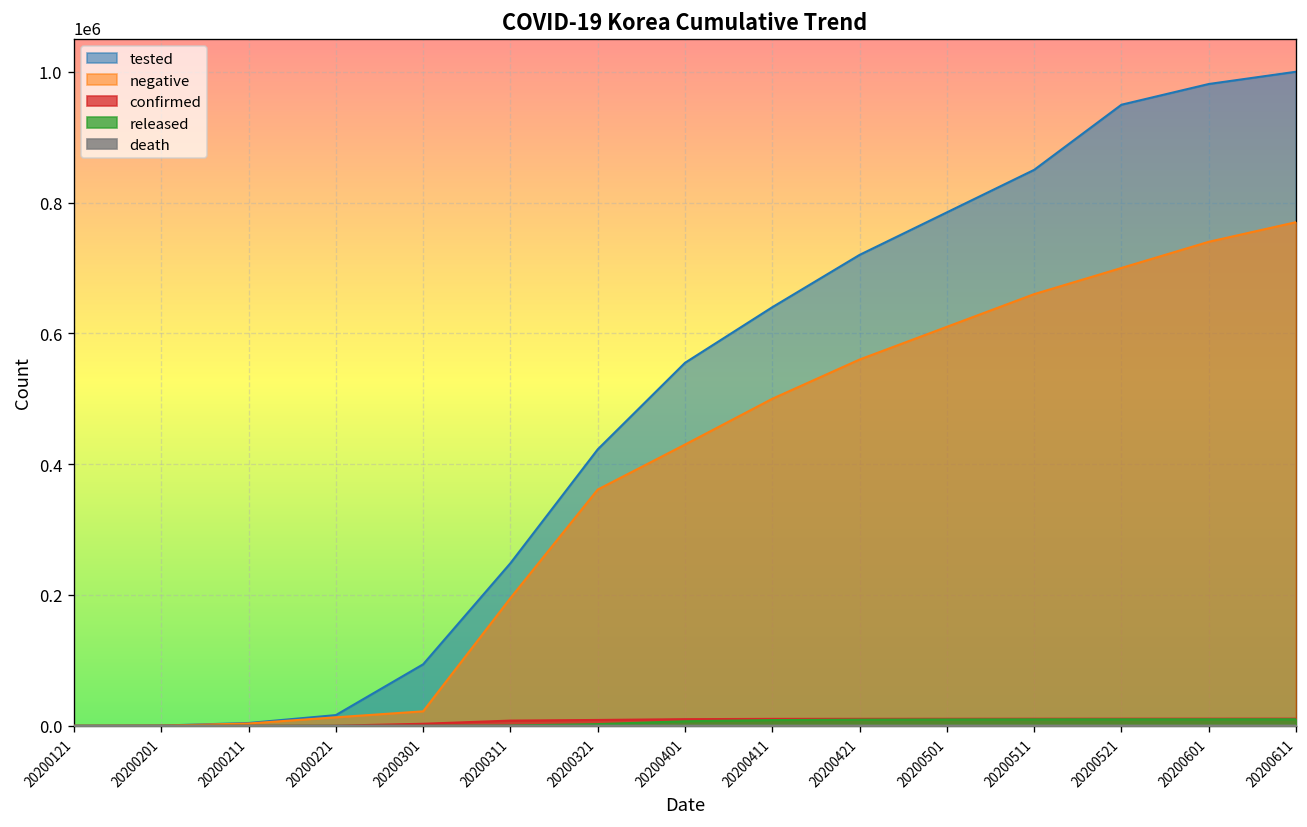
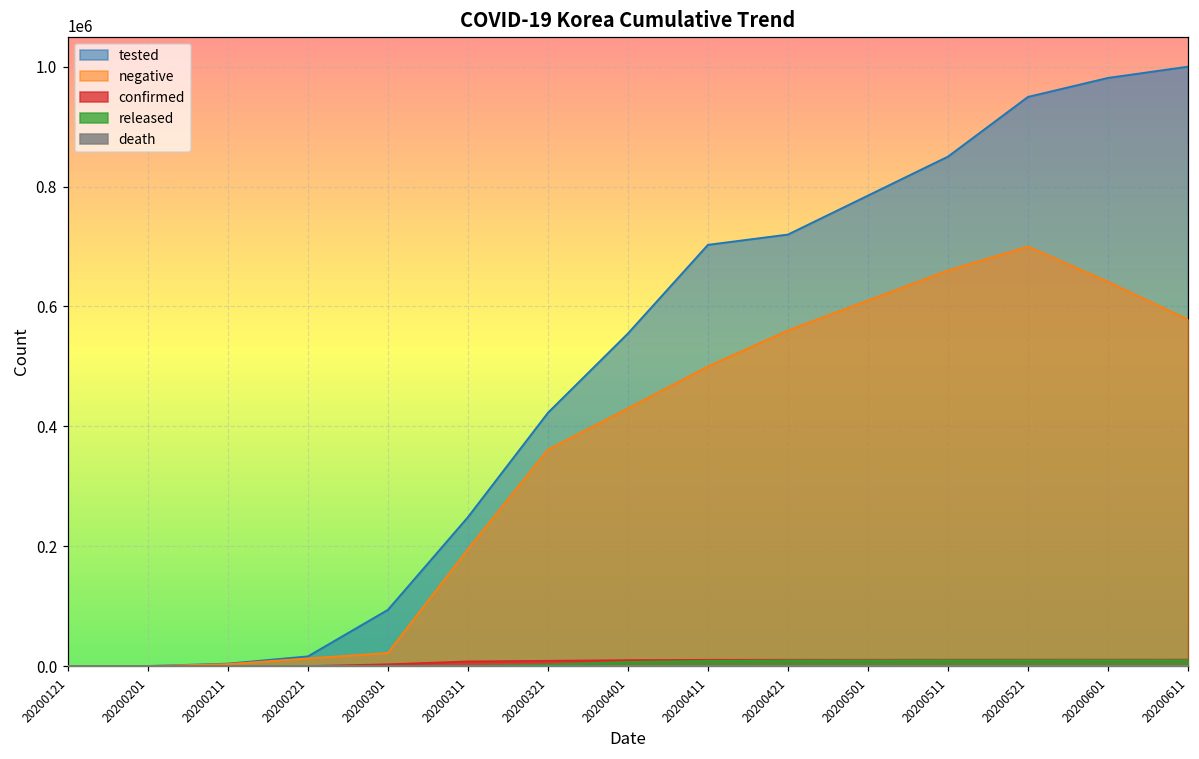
tested, 20200411: 640000 -> 700000
negative, 20200601: 740000 -> 640000
negative, 20200611: 770000 -> 580000
